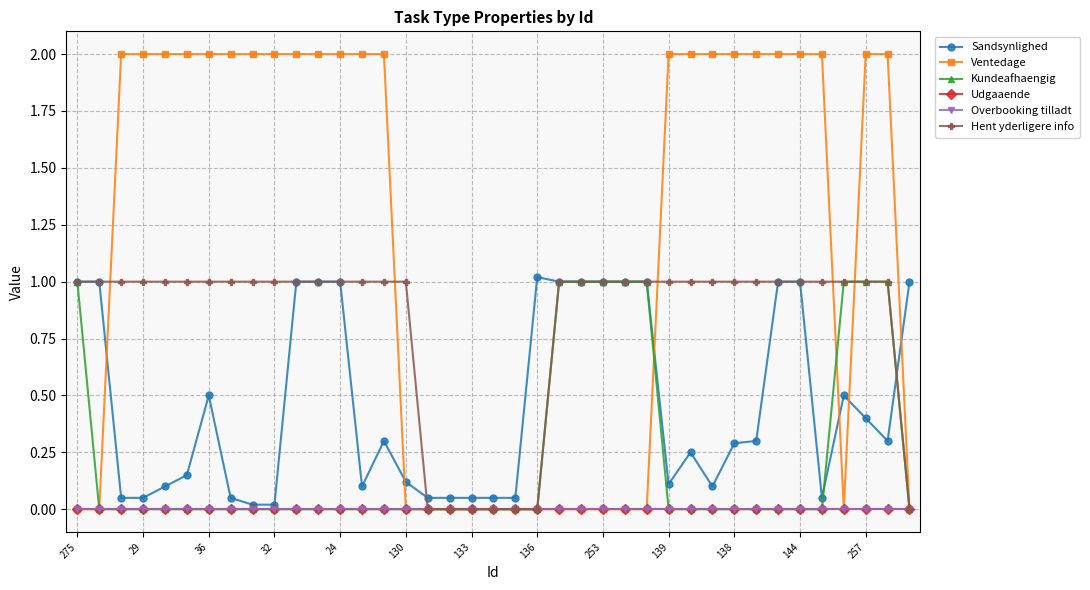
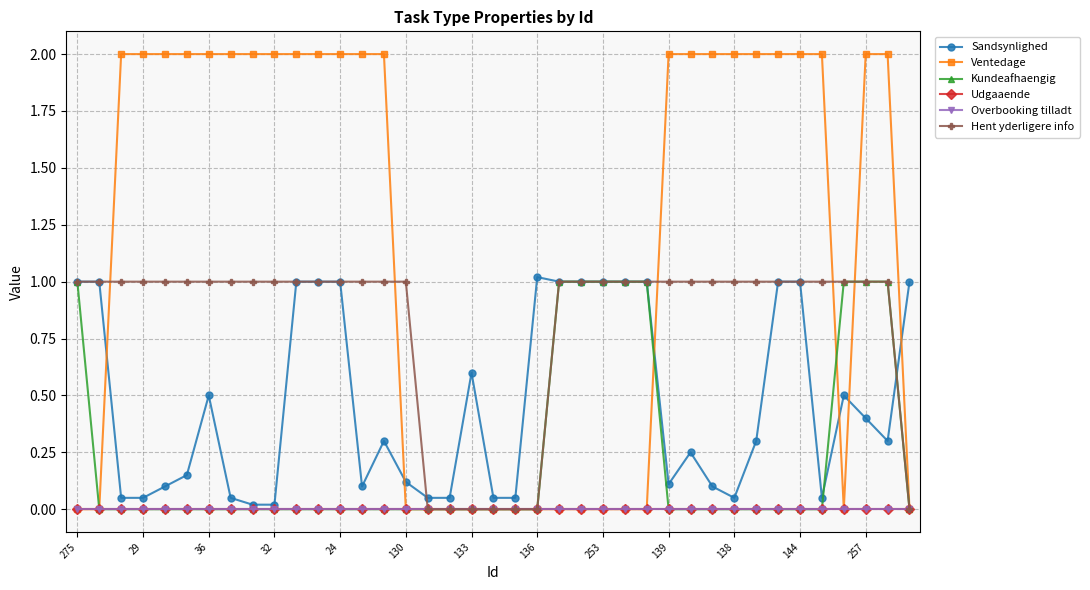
Sandsynlighed, 133: 0.05 -> 0.60
Sandsynlighed, 138: 0.29 -> 0.05
